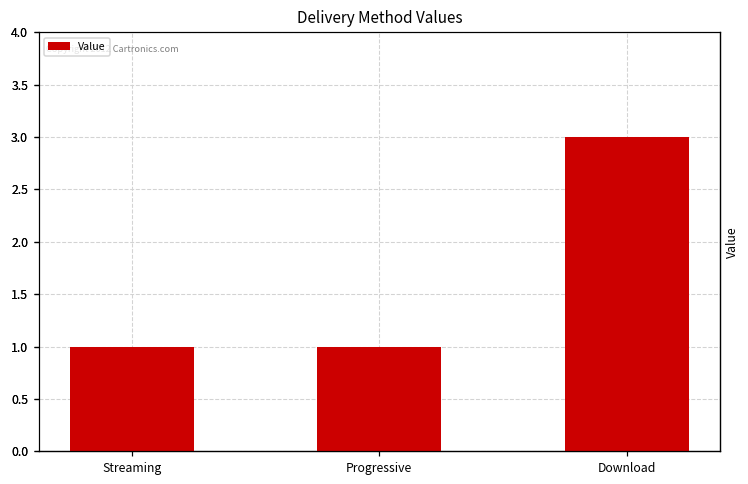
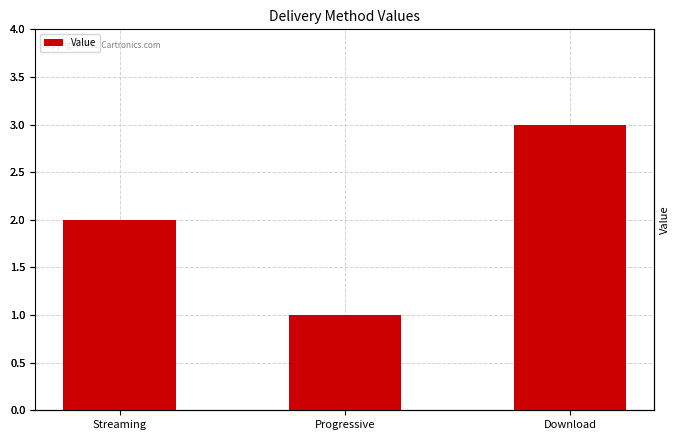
Streaming: 1 -> 2
